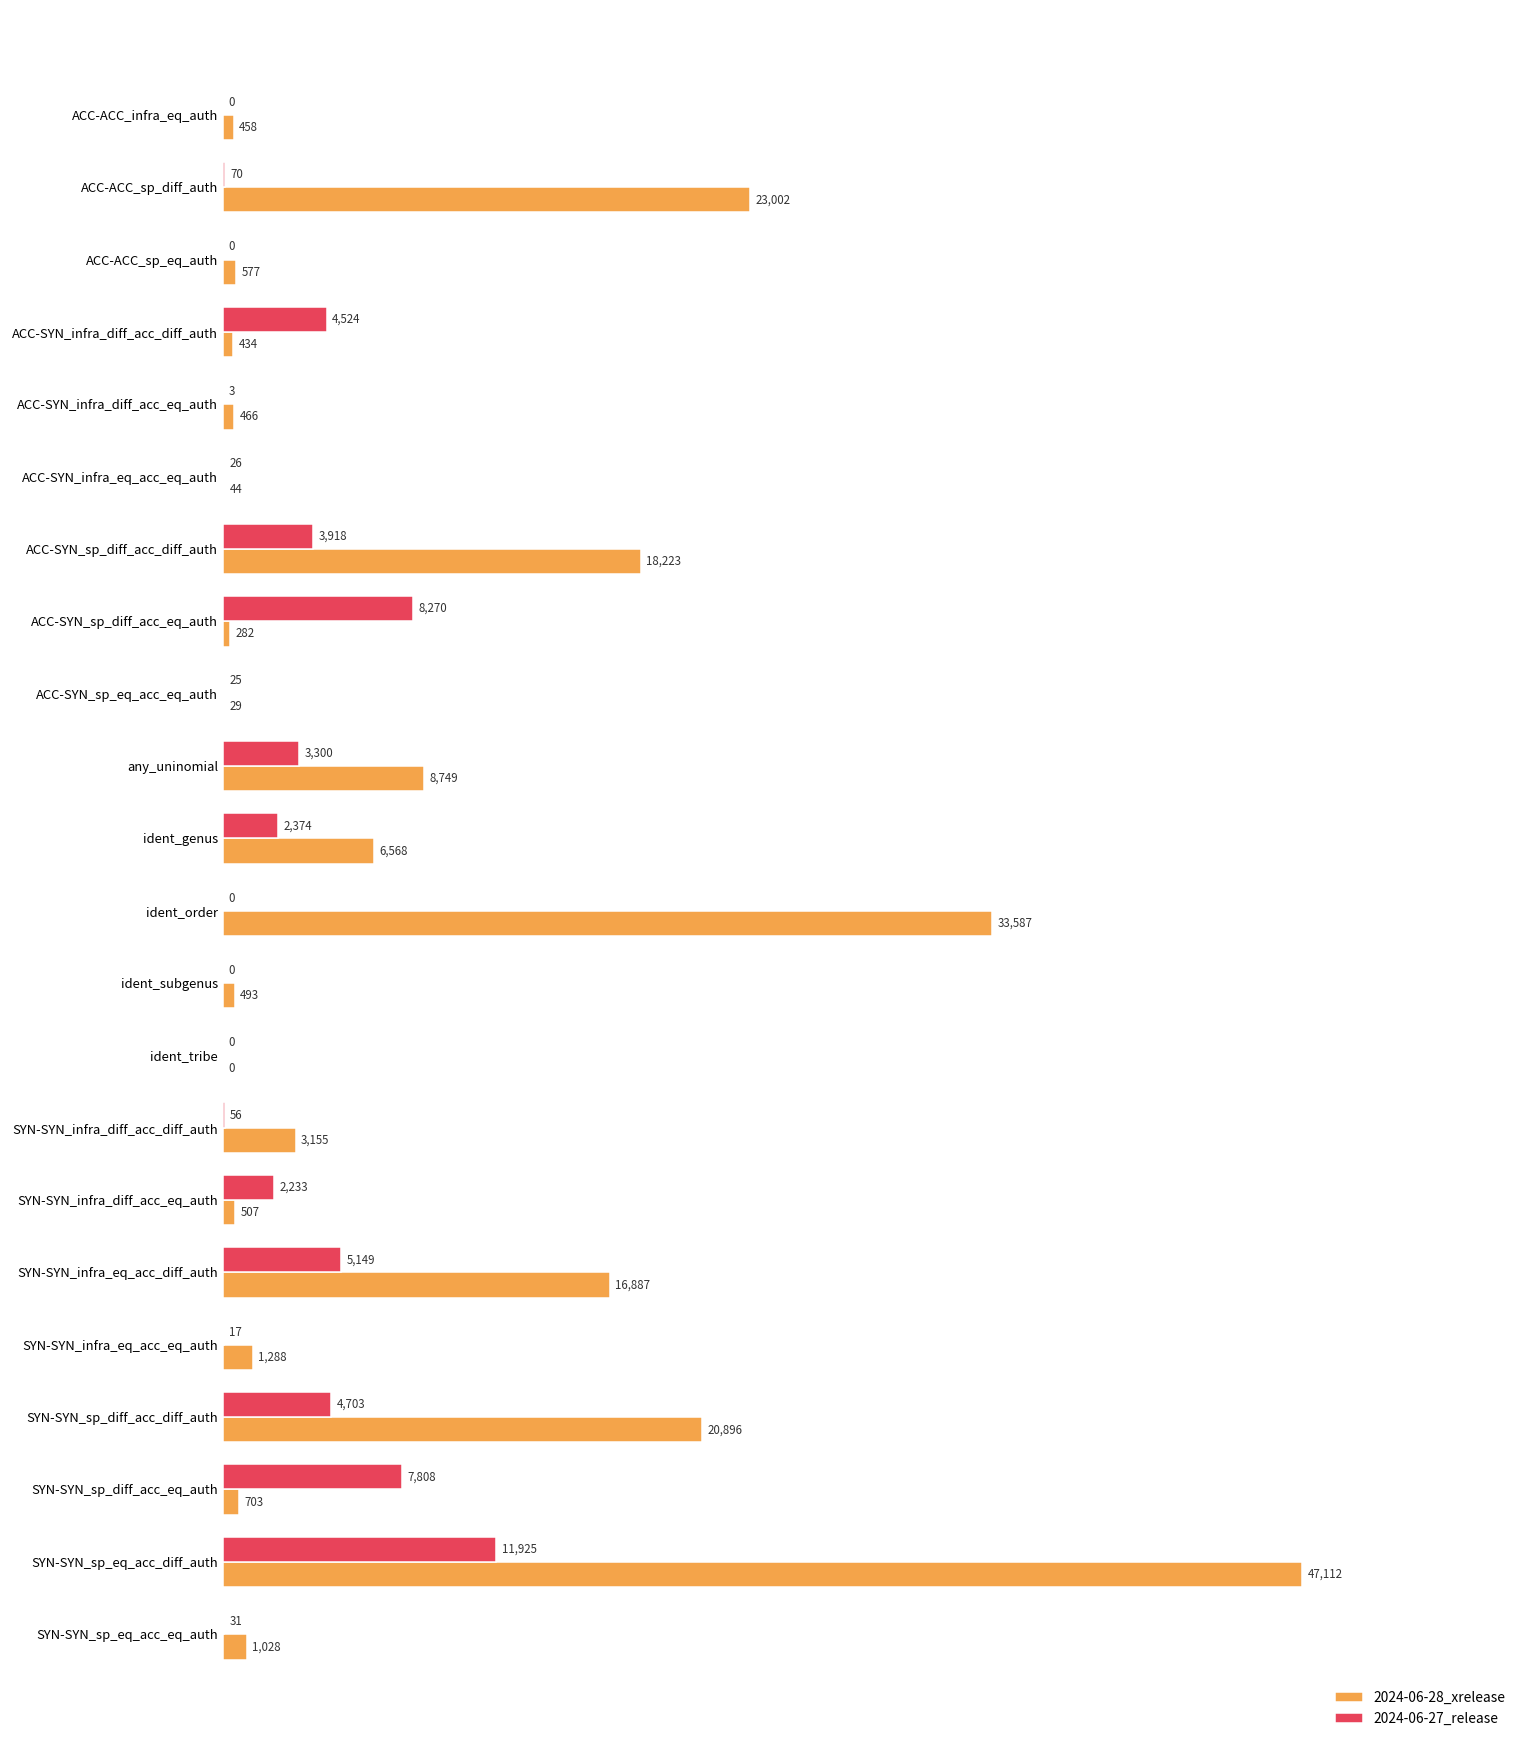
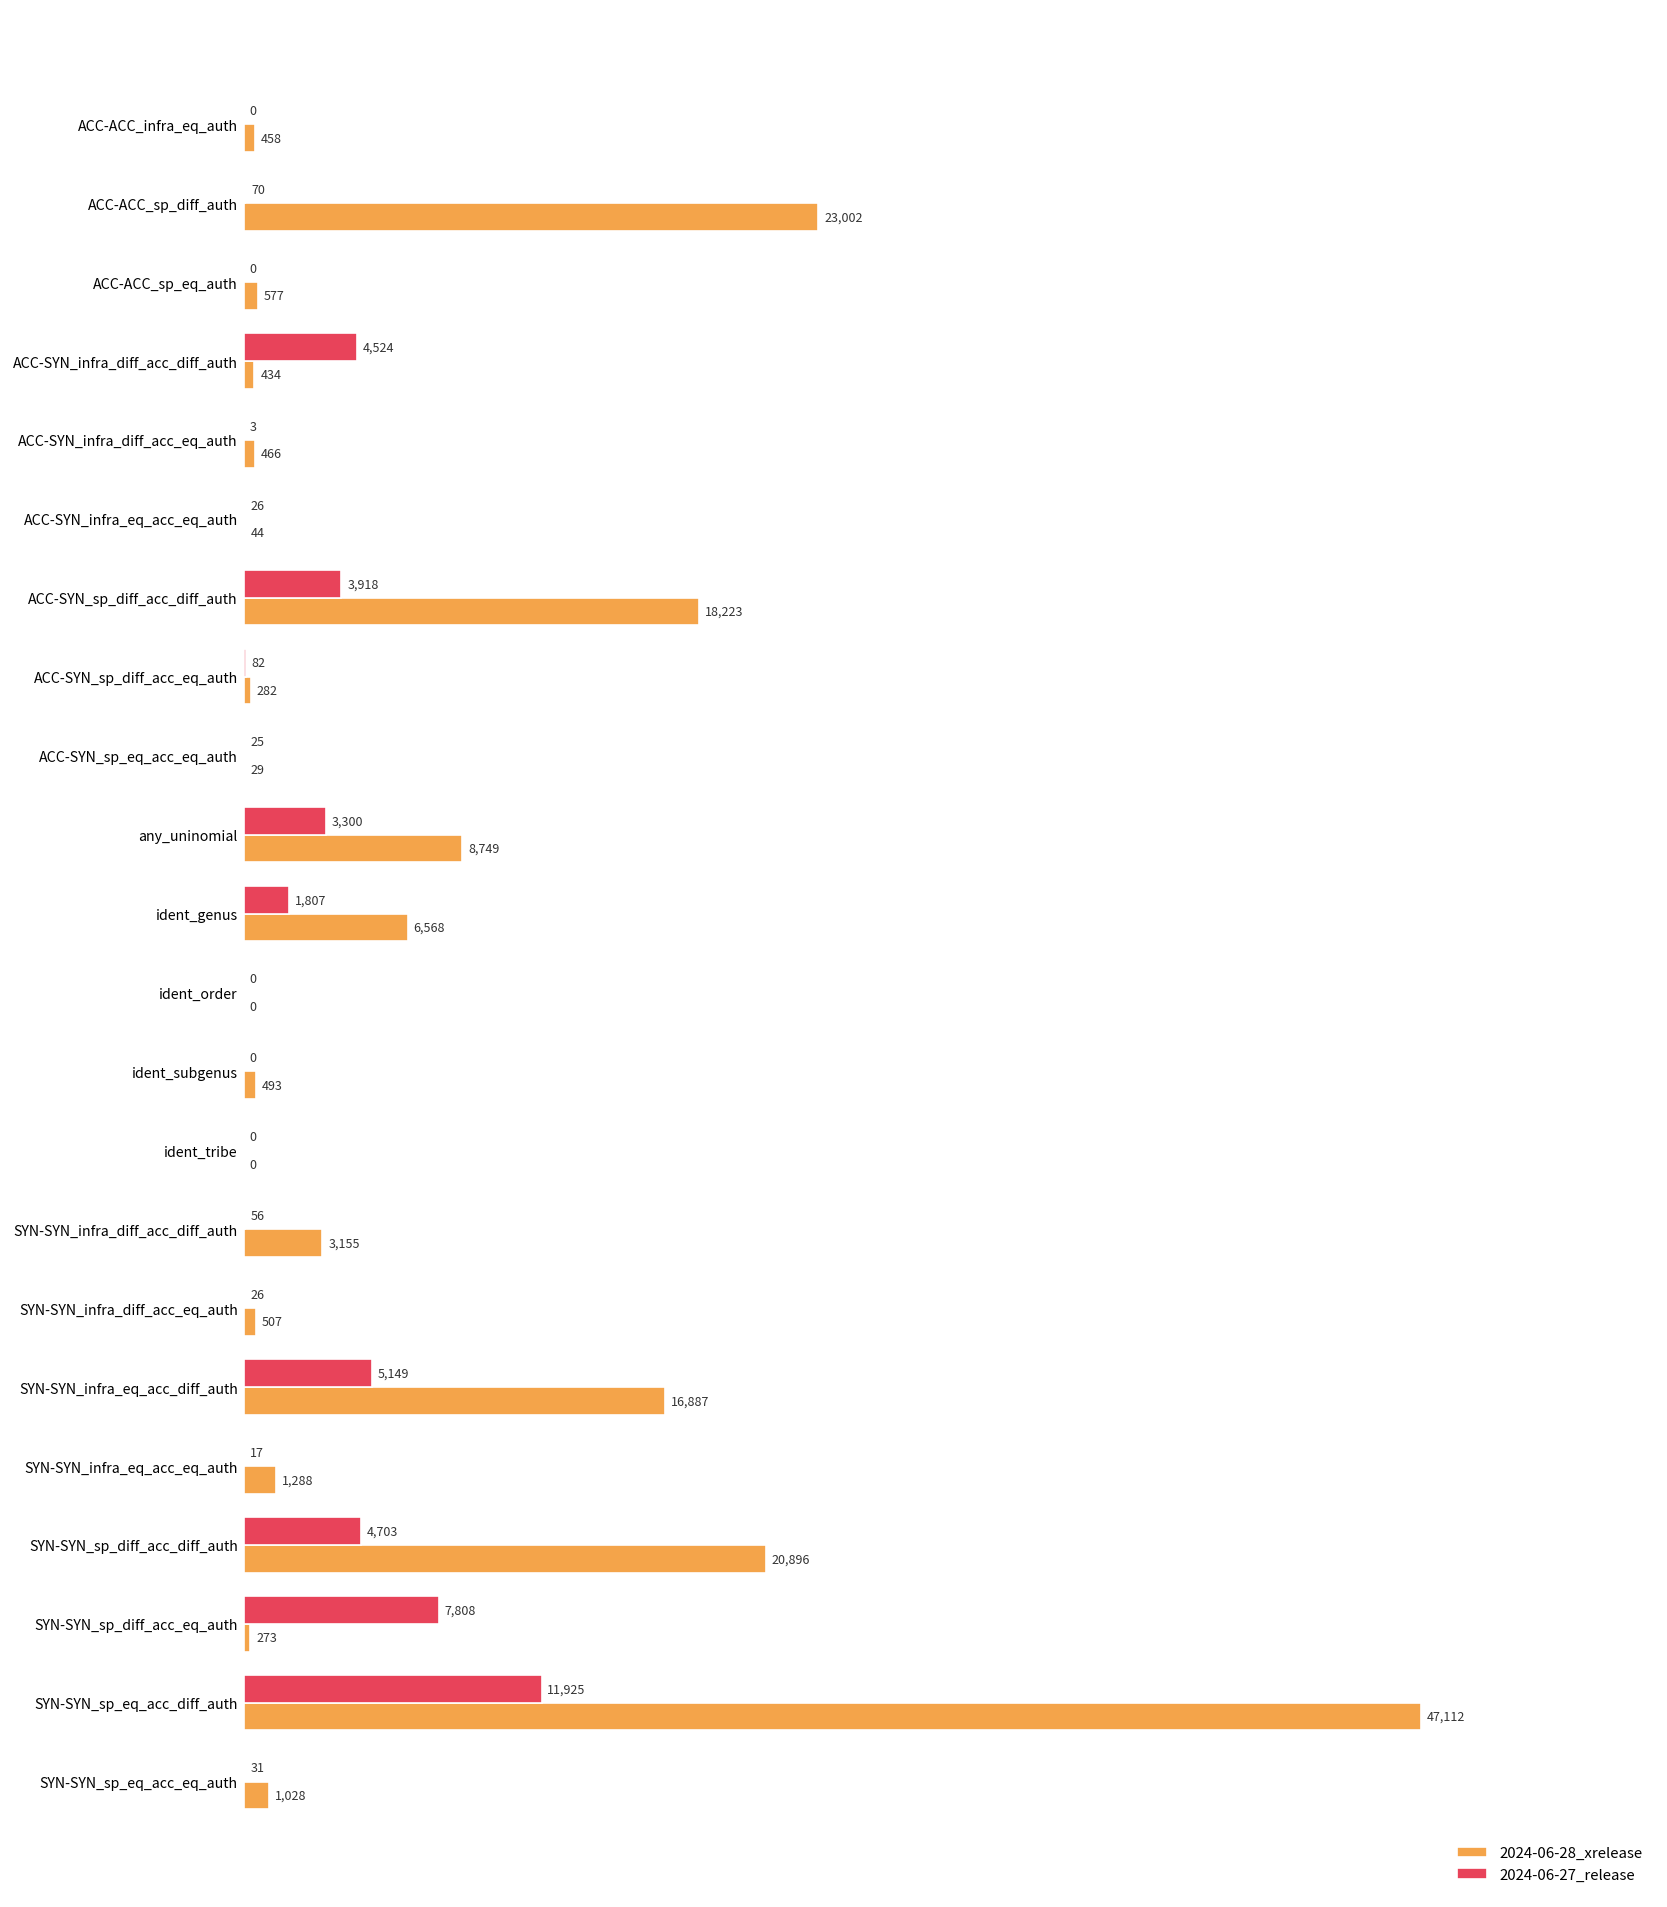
2024-06-27_release, ACC-SYN_sp_diff_acc_eq_auth: 8,270 -> 82
2024-06-27_release, ident_genus: 2,374 -> 1,807
2024-06-28_xrelease, ident_order: 33,587 -> 0
2024-06-27_release, SYN-SYN_infra_diff_acc_eq_auth: 2,233 -> 26
2024-06-28_xrelease, SYN-SYN_sp_diff_acc_eq_auth: 703 -> 273
